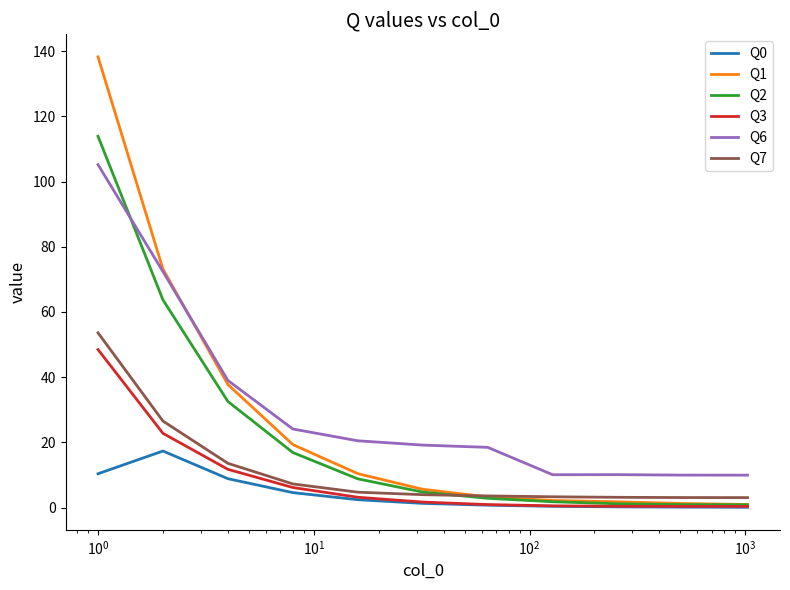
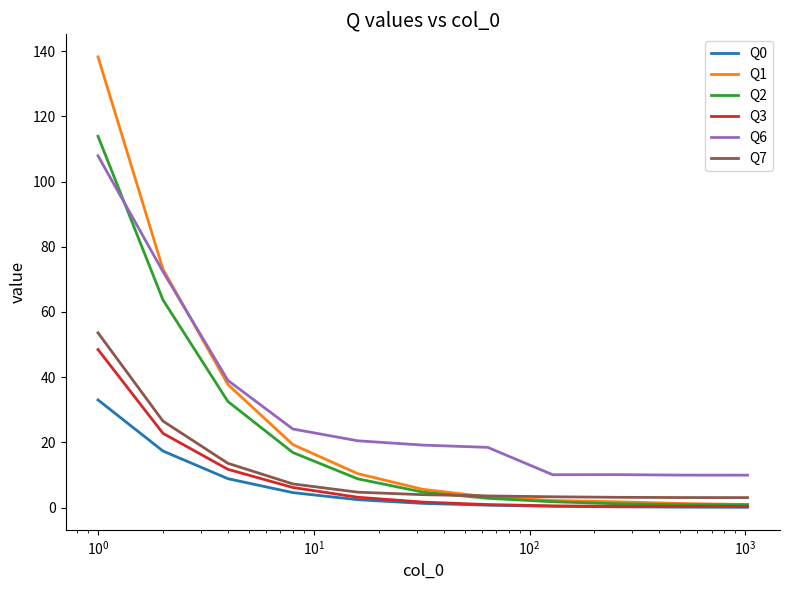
Q0, 10^0: 10 -> 33
Q6, 10^0: 105 -> 108
